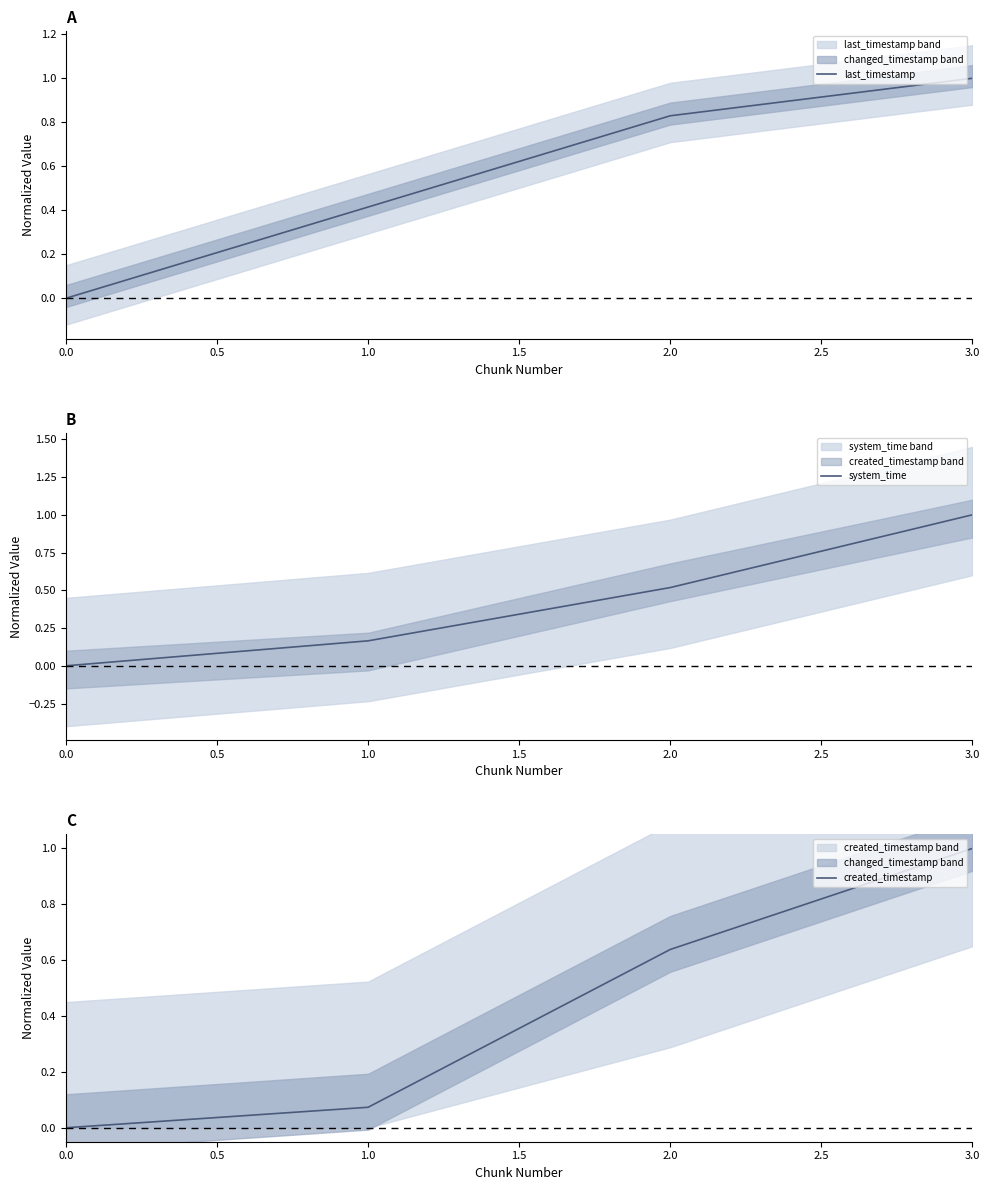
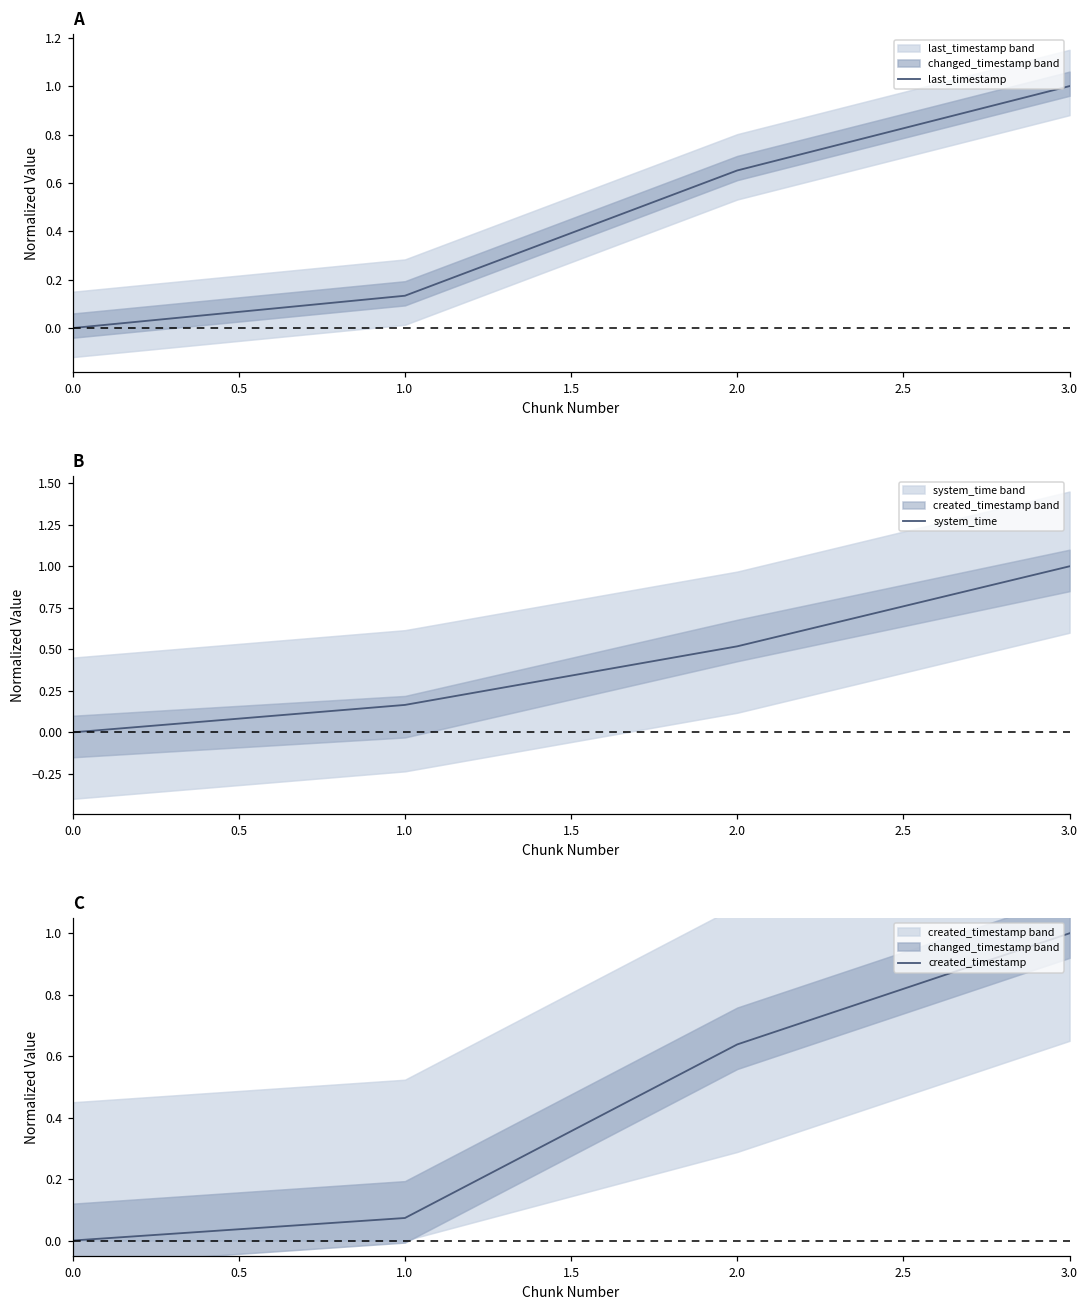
A, last_timestamp, 1.0: 0.41 -> 0.13
A, last_timestamp, 2.0: 0.83 -> 0.65
